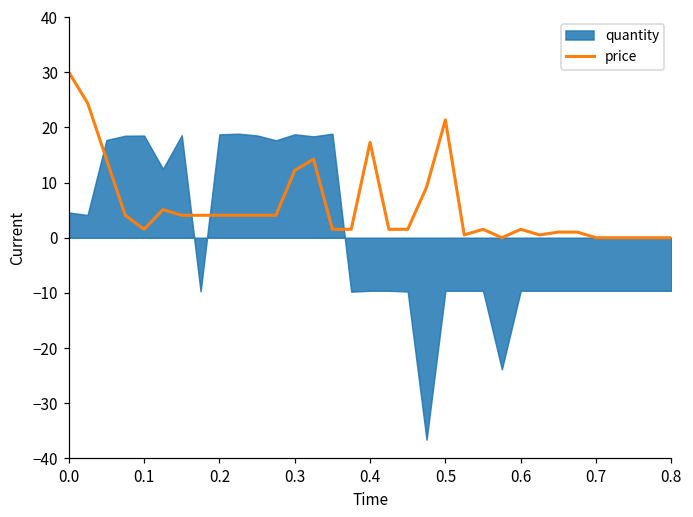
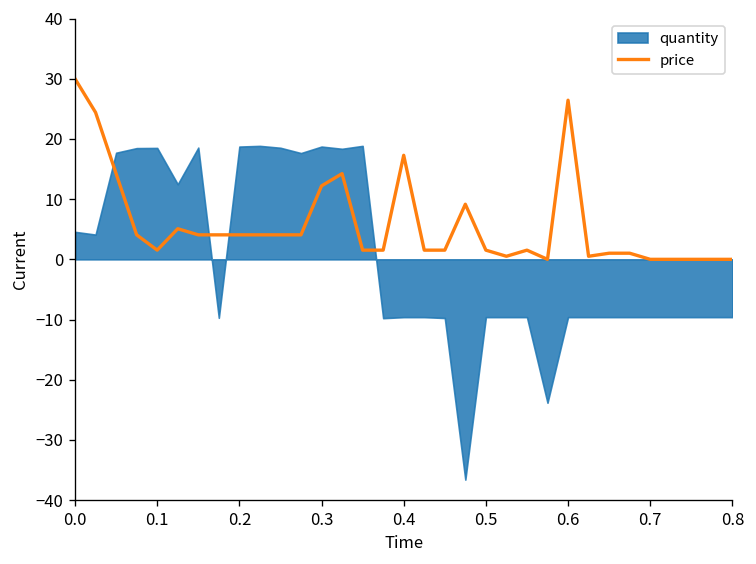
price, 0.5: 21 -> 2
price, 0.6: 2 -> 26
